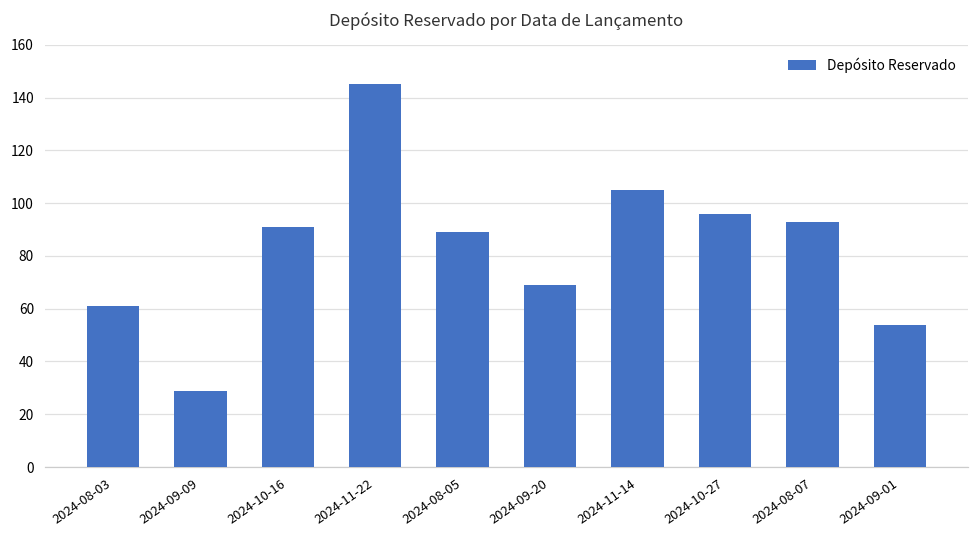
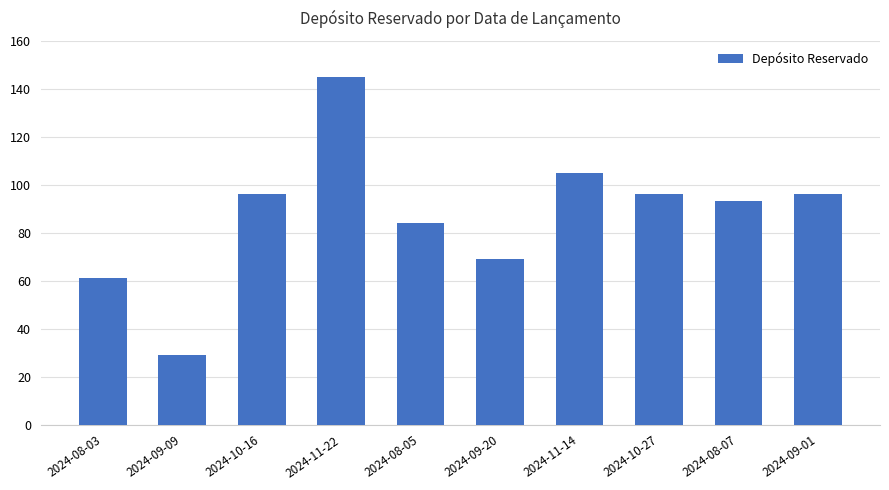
2024-10-16: 91 -> 96
2024-08-05: 89 -> 84
2024-09-01: 54 -> 96
